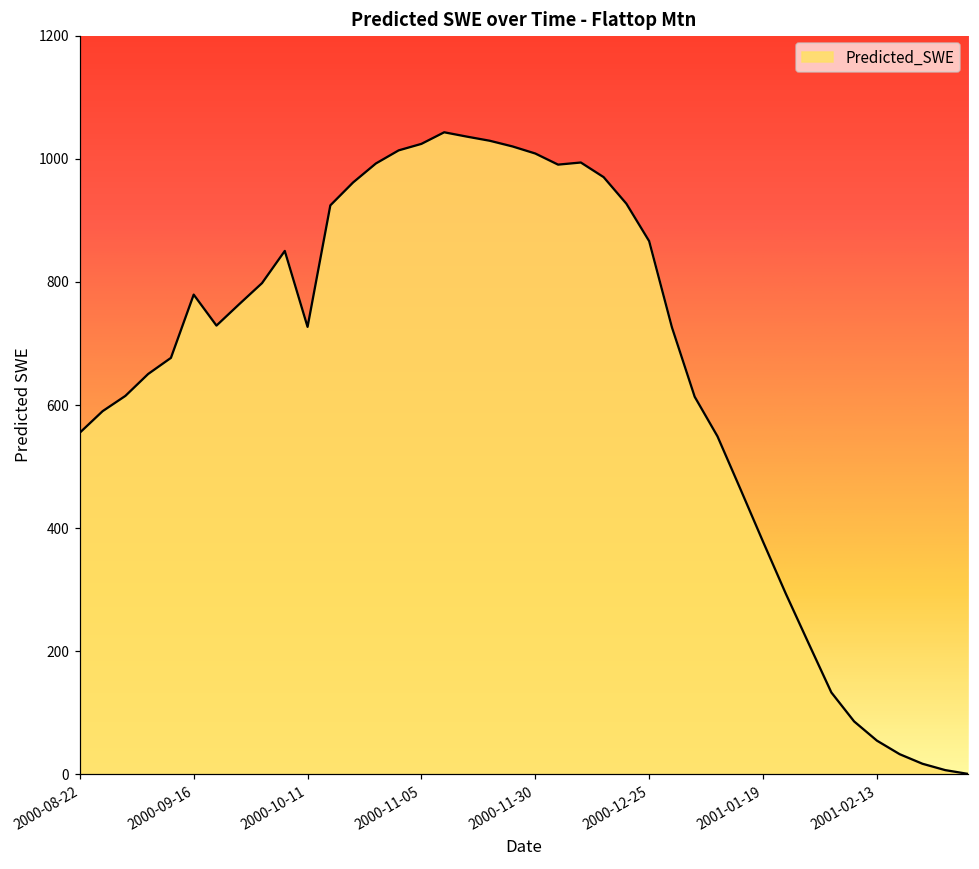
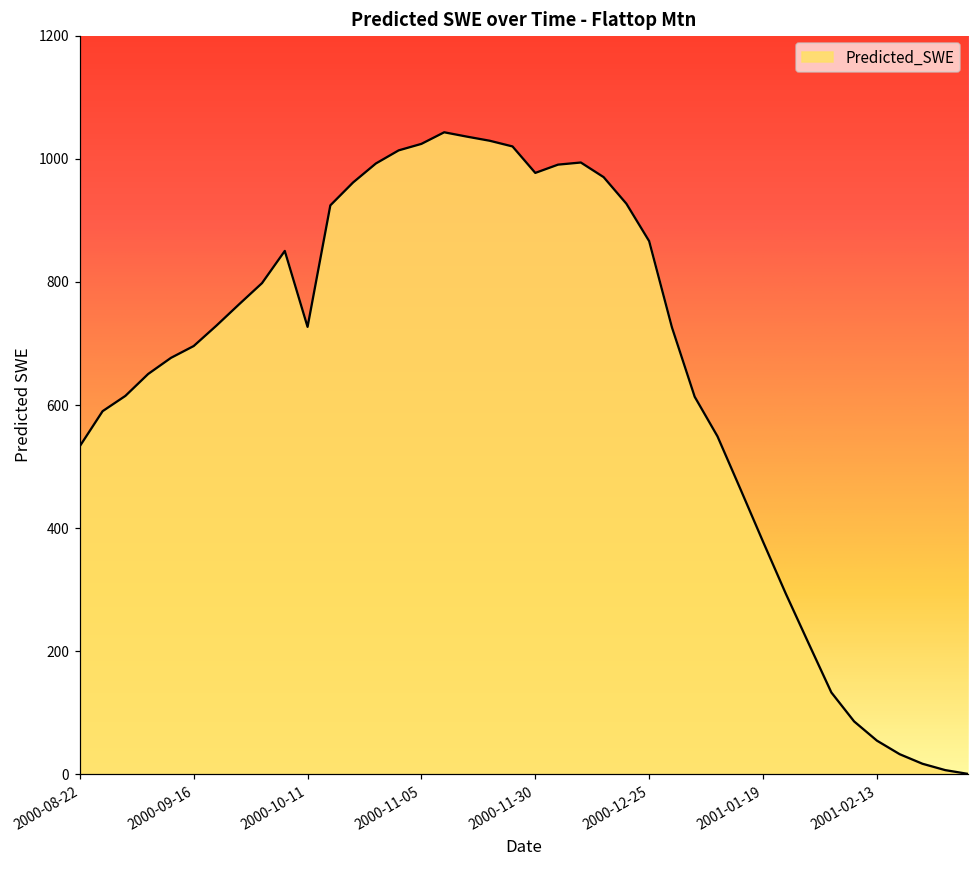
2000-08-22: 560 -> 530
2000-09-16: 780 -> 700
2000-11-30: 1010 -> 980
